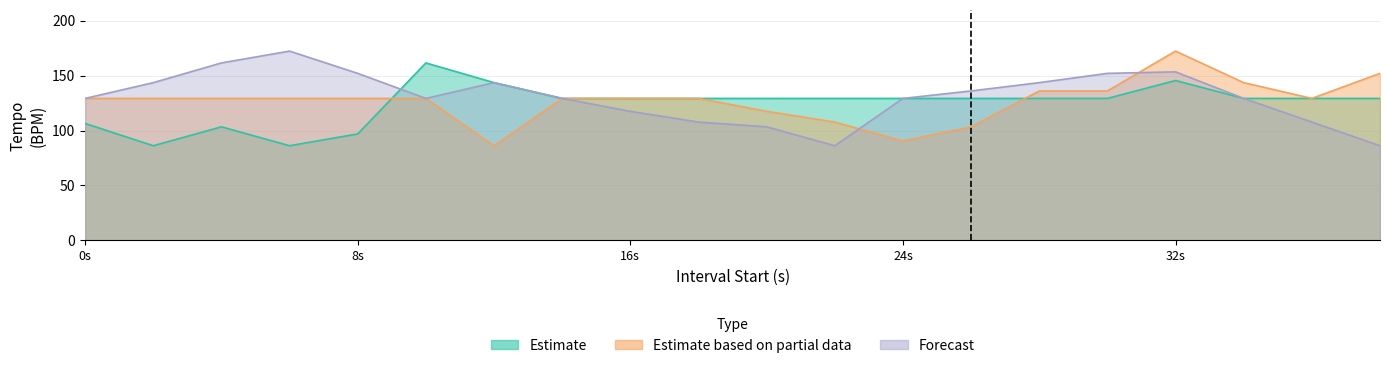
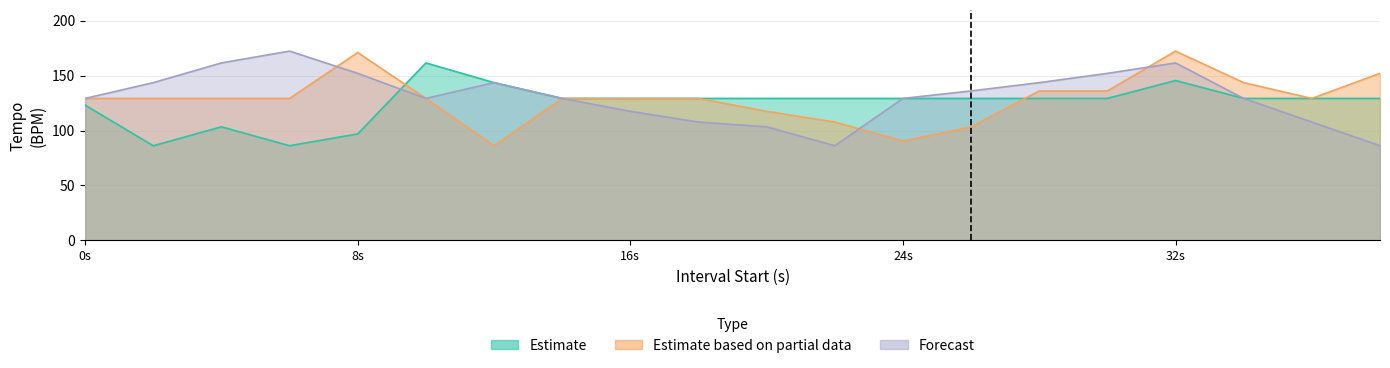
Estimate, 0s: 106 -> 123
Estimate based on partial data, 8s: 129 -> 171
Forecast, 32s: 153 -> 161
